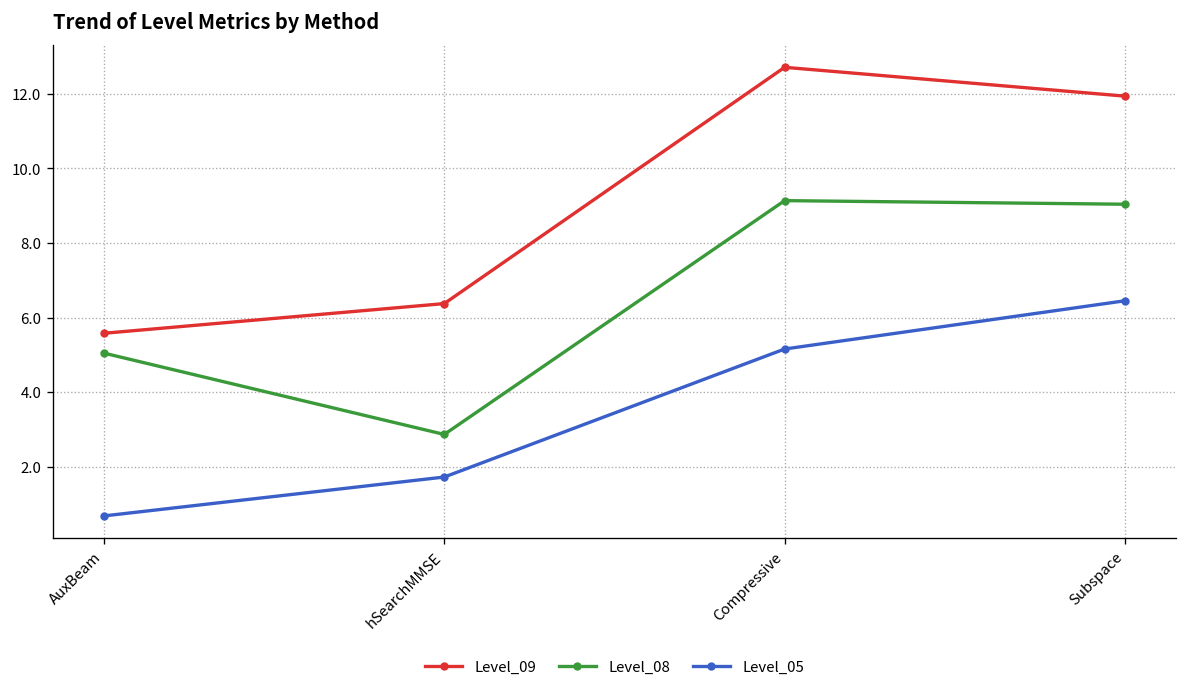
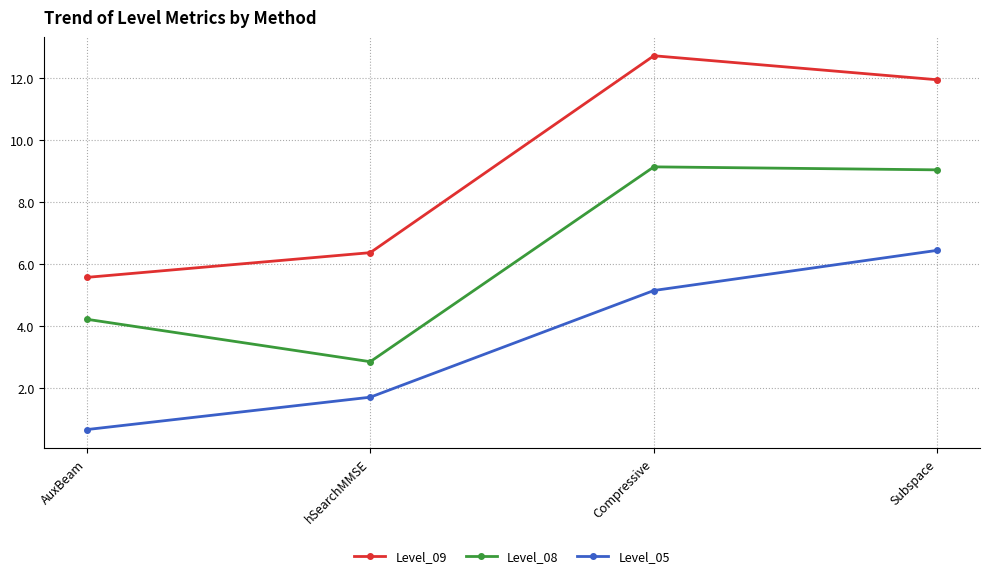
Level_08, AuxBeam: 5.0 -> 4.2
